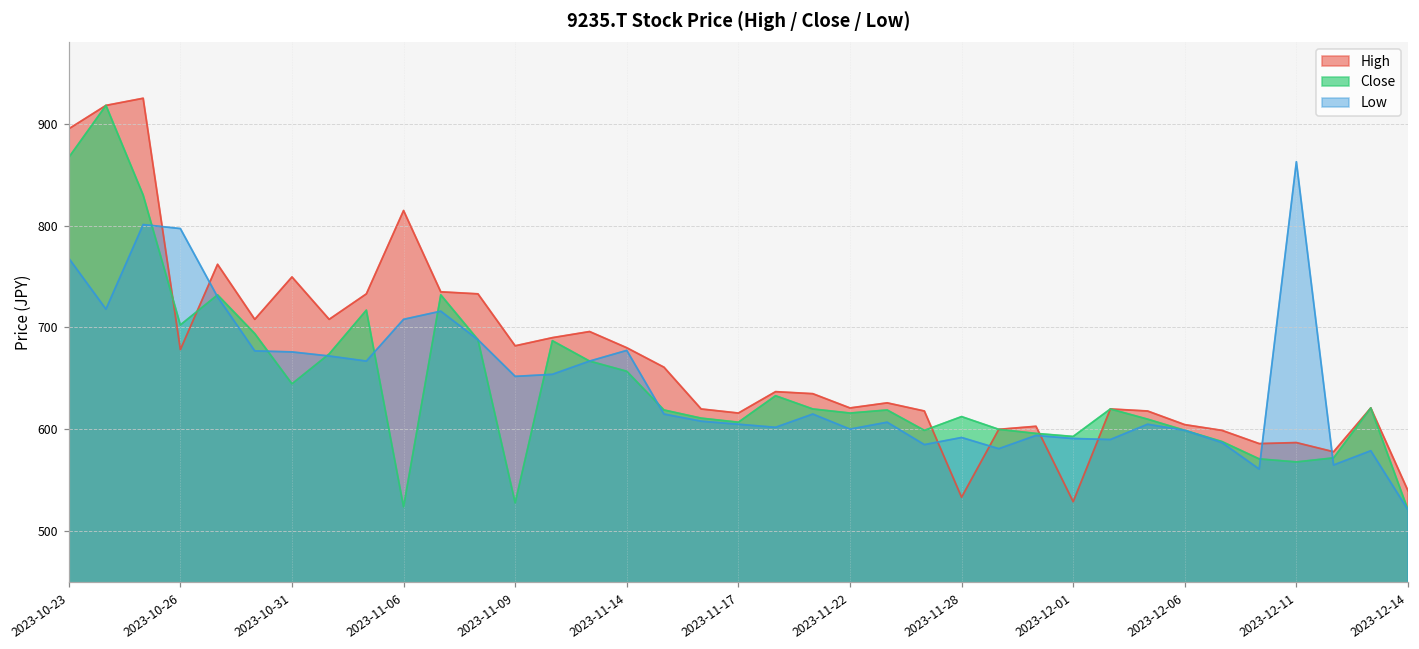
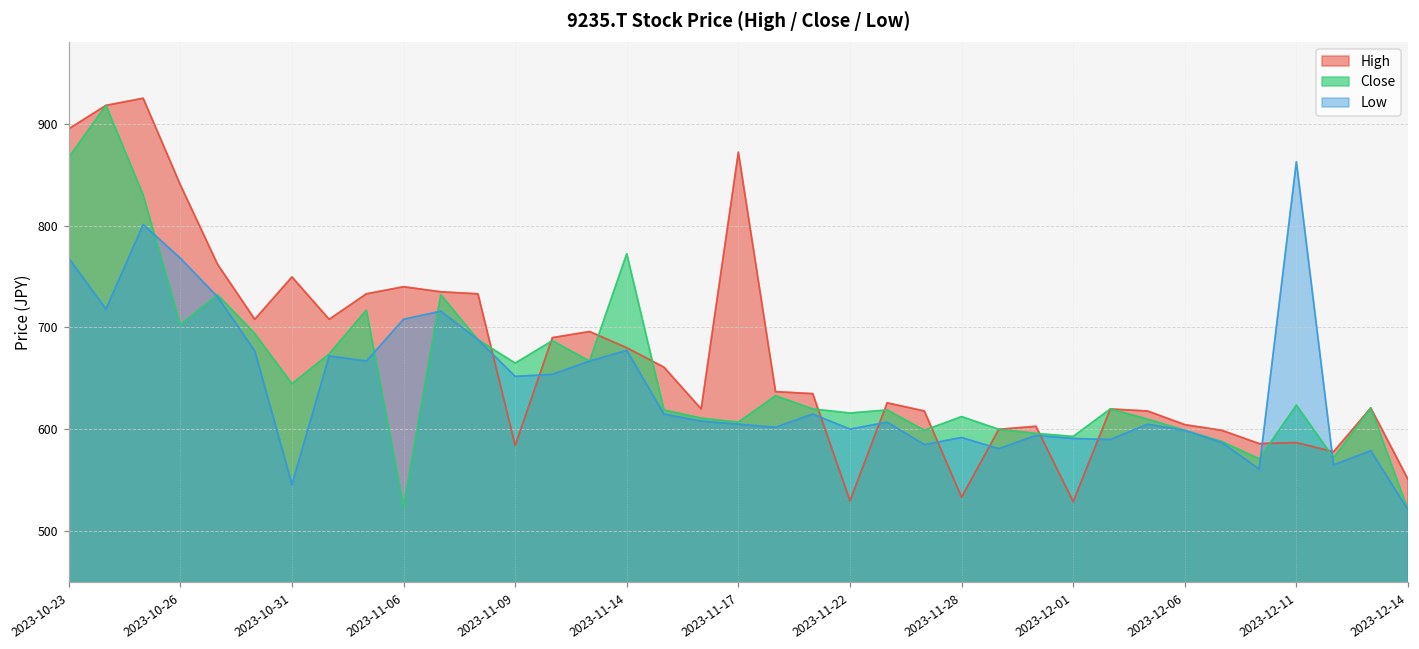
High, 2023-10-26: 680 -> 840
Low, 2023-10-26: 800 -> 770
Low, 2023-10-31: 680 -> 550
High, 2023-11-06: 810 -> 740
High, 2023-11-09: 680 -> 580
Close, 2023-11-09: 530 -> 670
Close, 2023-11-14: 660 -> 770
High, 2023-11-17: 620 -> 870
High, 2023-11-22: 620 -> 530
Close, 2023-12-11: 570 -> 620
High, 2023-12-14: 540 -> 550
